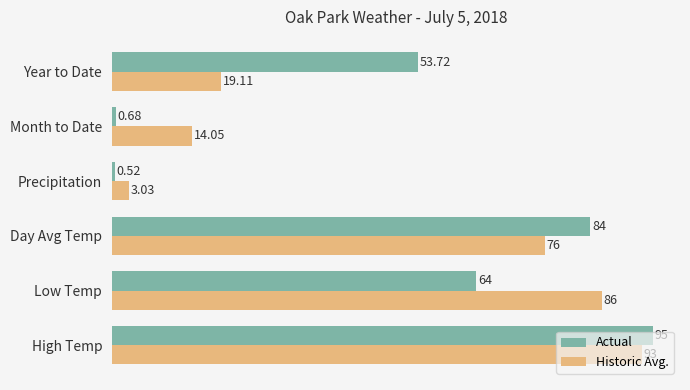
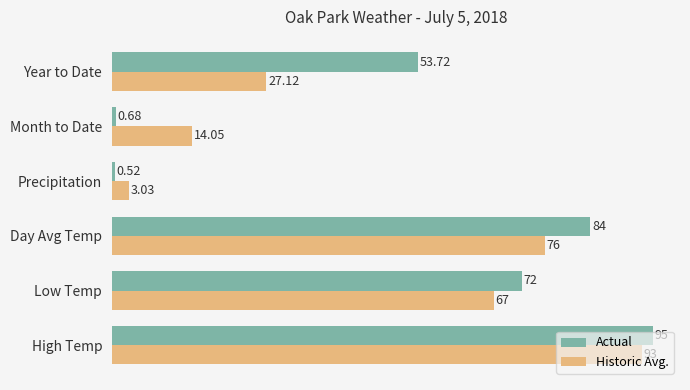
Historic Avg., Year to Date: 19.11 -> 27.12
Actual, Low Temp: 64 -> 72
Historic Avg., Low Temp: 86 -> 67
